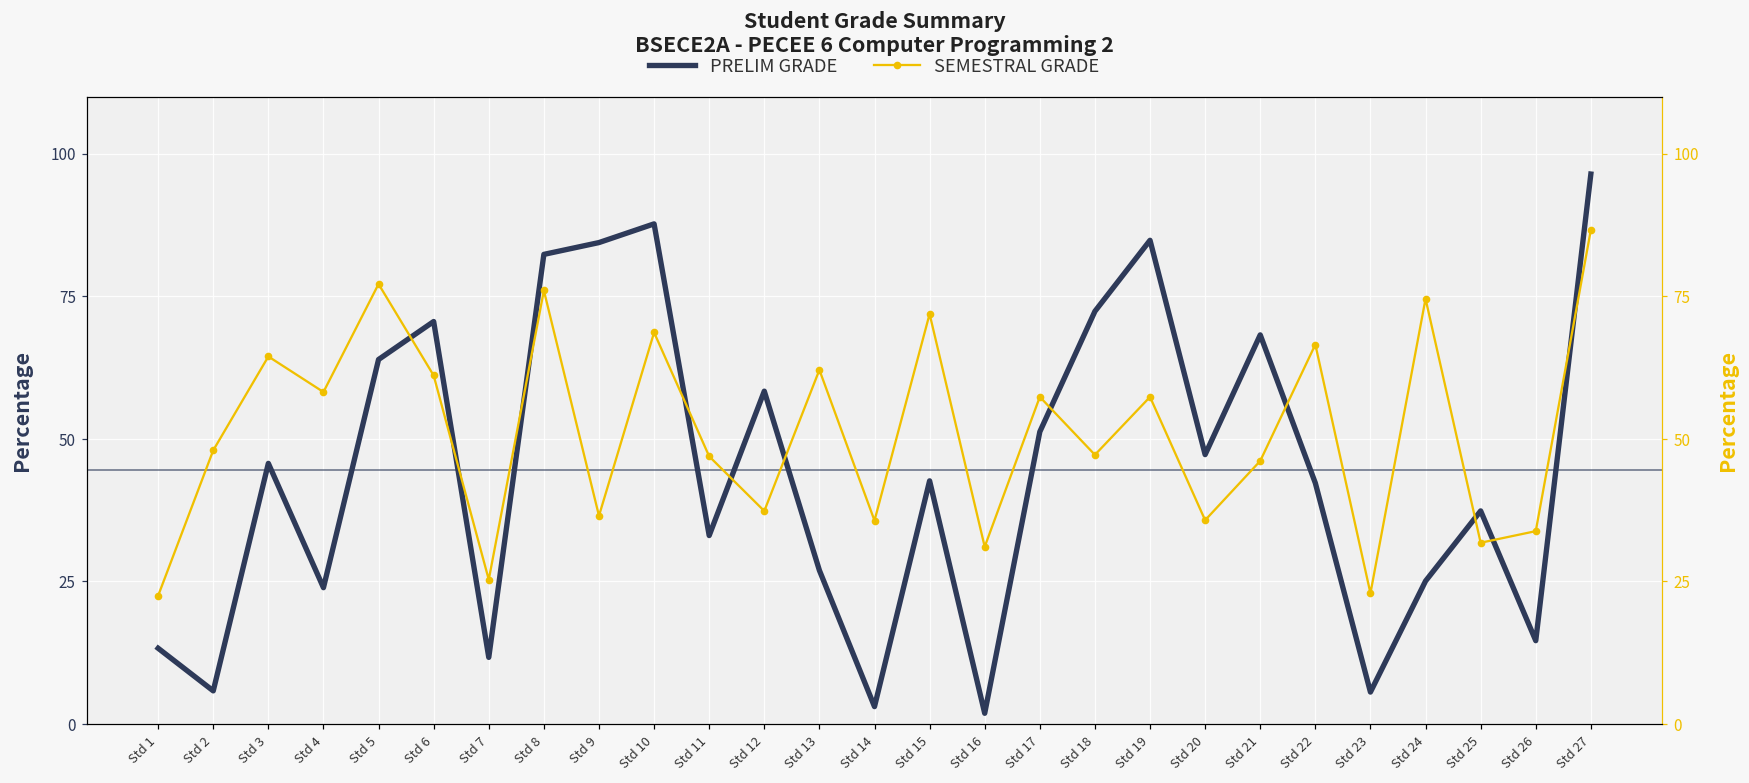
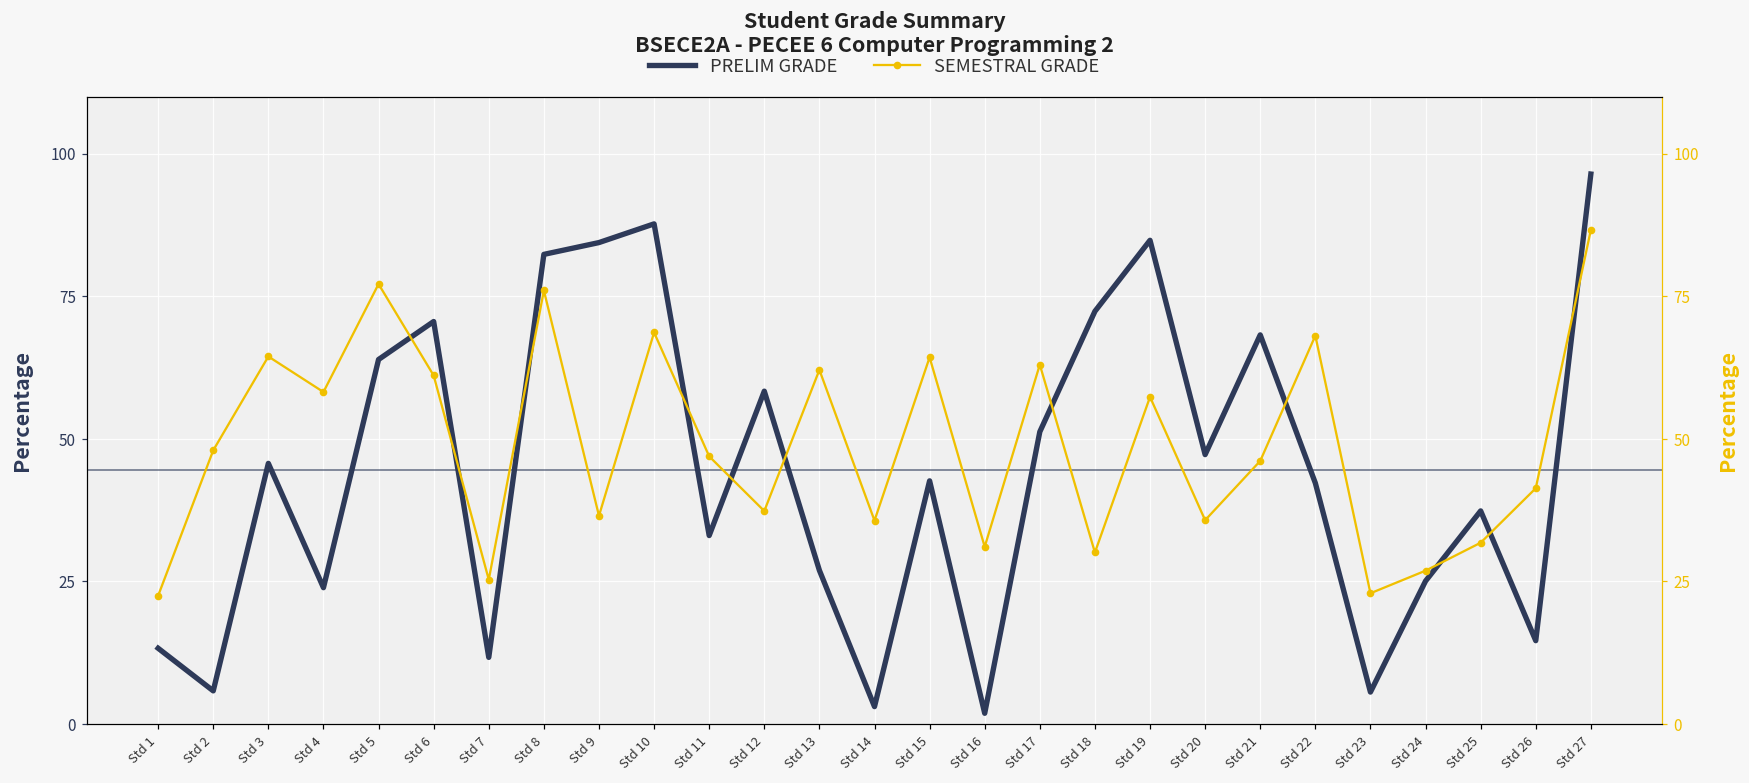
SEMESTRAL GRADE, Std 15: 72 -> 64
SEMESTRAL GRADE, Std 17: 57 -> 63
SEMESTRAL GRADE, Std 18: 47 -> 30
SEMESTRAL GRADE, Std 22: 67 -> 68
SEMESTRAL GRADE, Std 24: 75 -> 27
SEMESTRAL GRADE, Std 26: 34 -> 41
